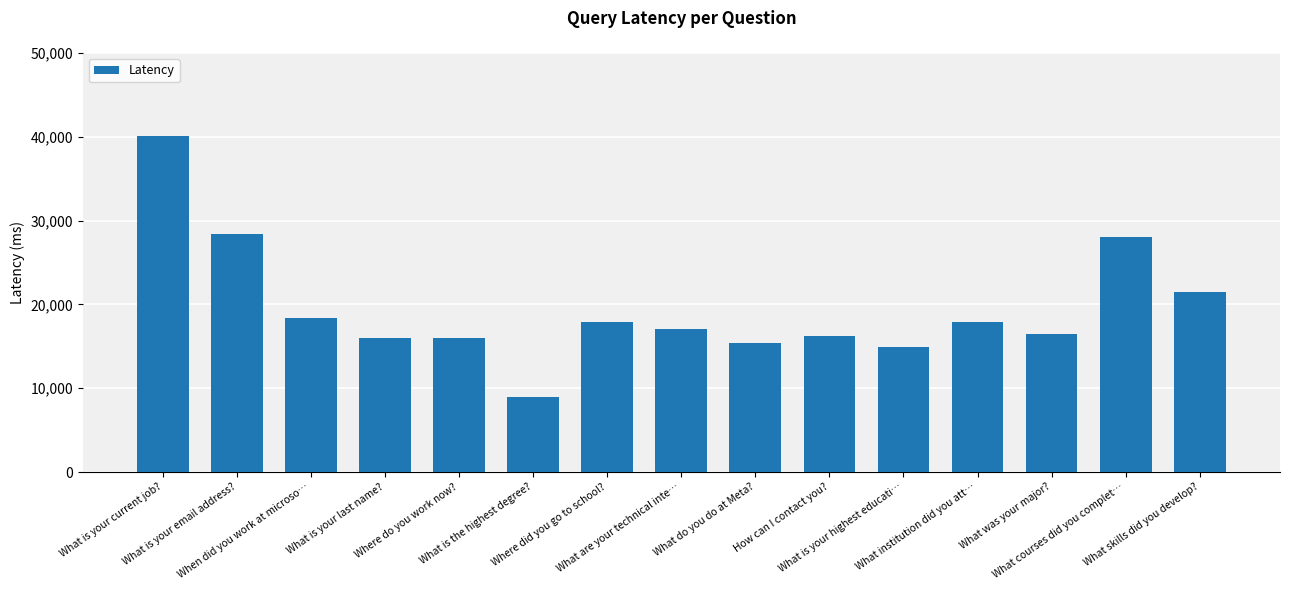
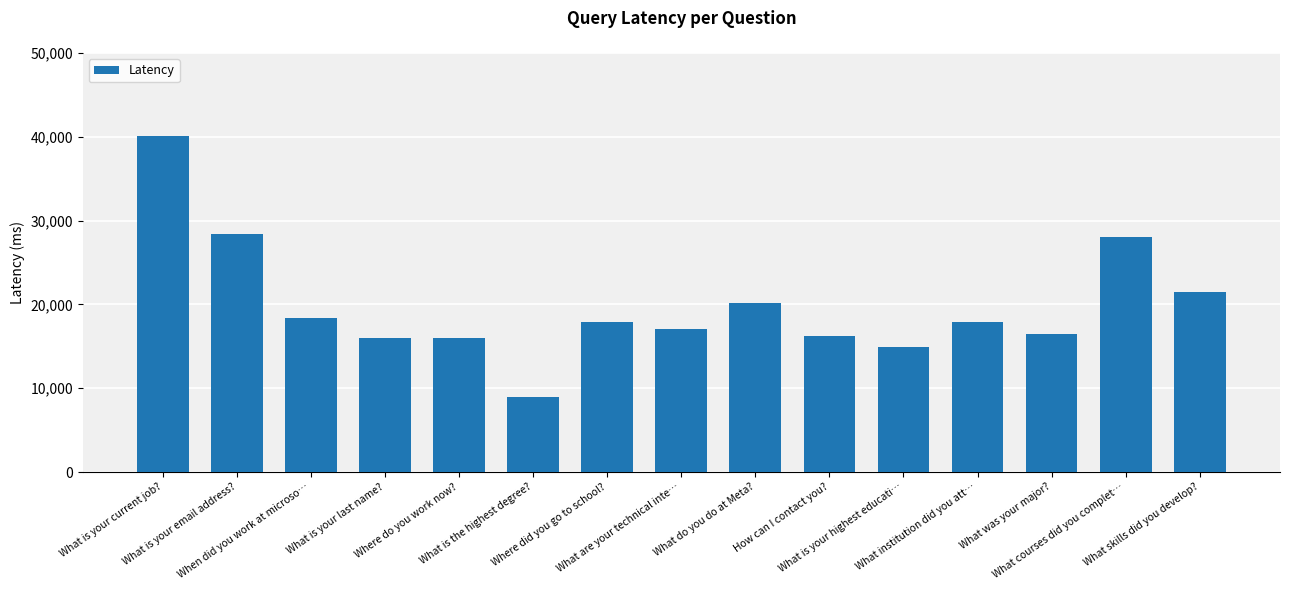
What do you do at Meta?: 15,000 -> 20,000
